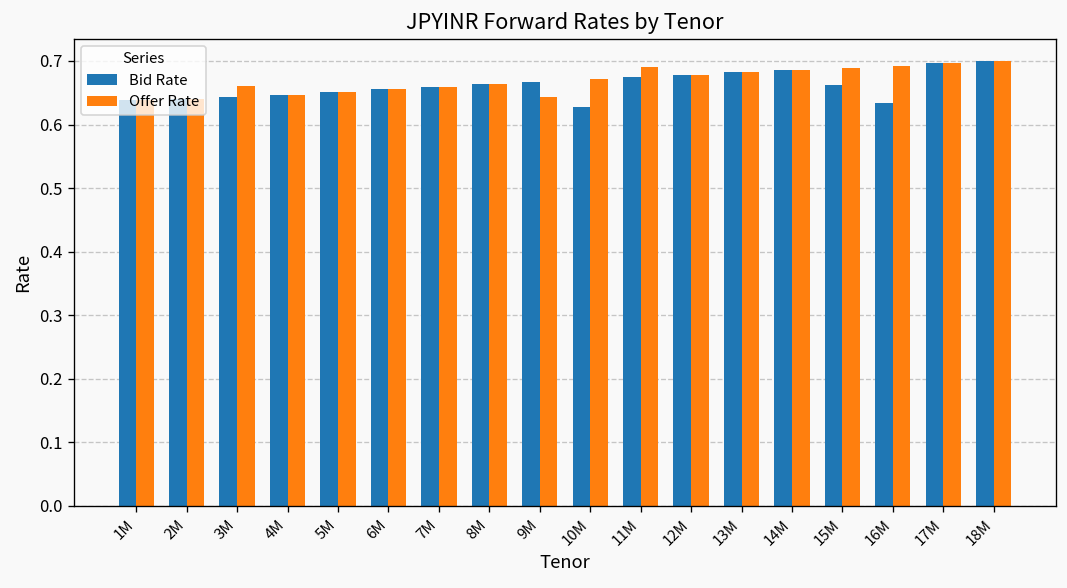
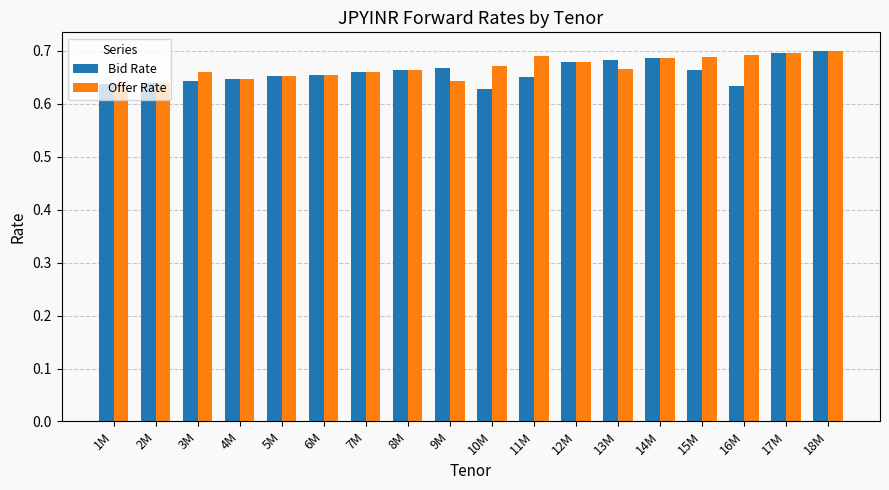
Bid Rate, 11M: 0.67 -> 0.65
Offer Rate, 13M: 0.68 -> 0.67
